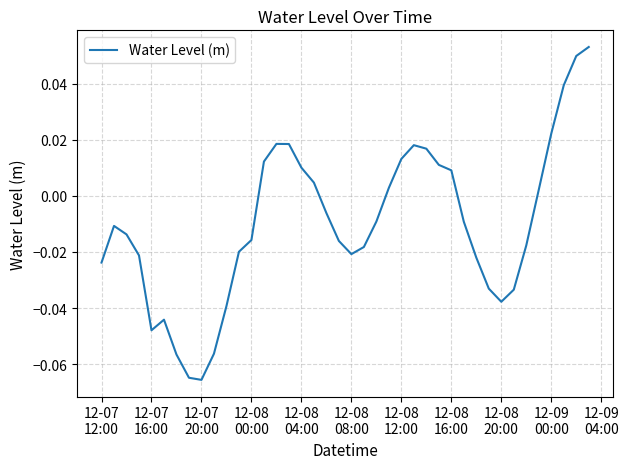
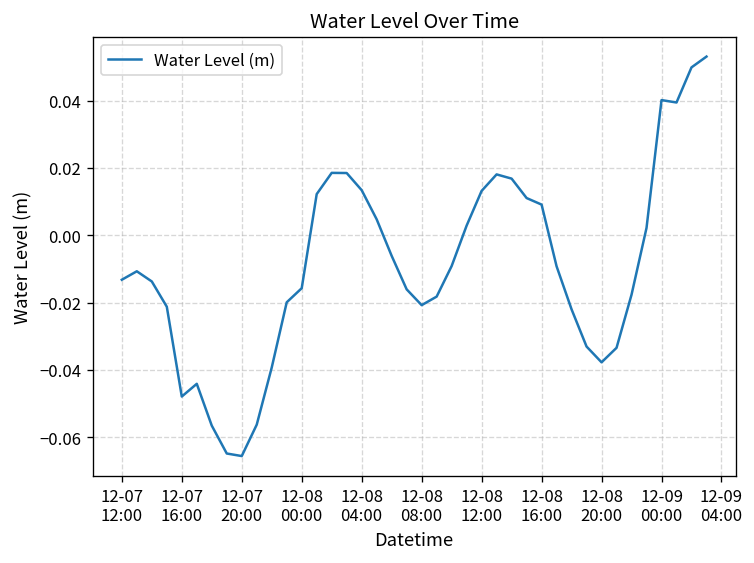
12-07 12:00: -0.024 -> -0.013
12-08 04:00: 0.010 -> 0.013
12-09 00:00: 0.022 -> 0.040
